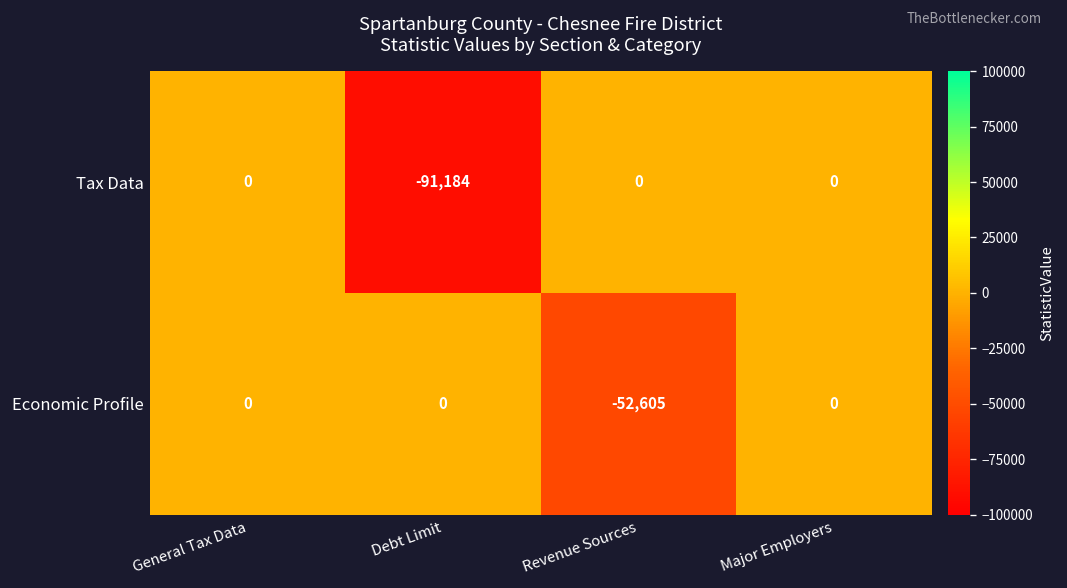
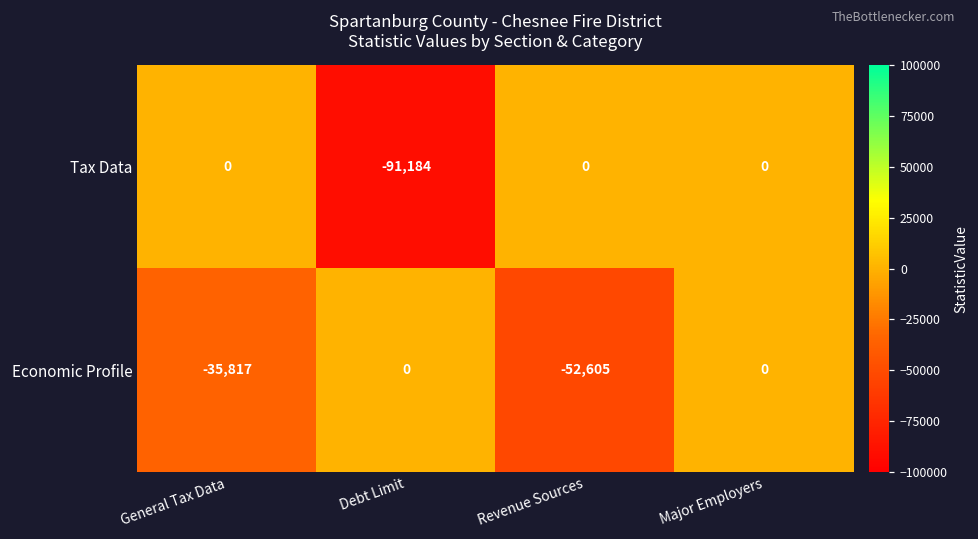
Economic Profile, General Tax Data: 0 -> -35,817
